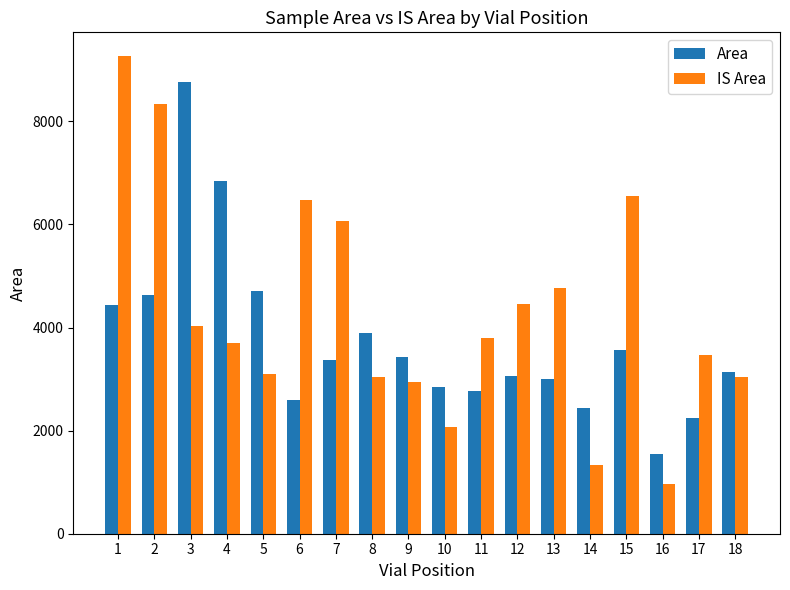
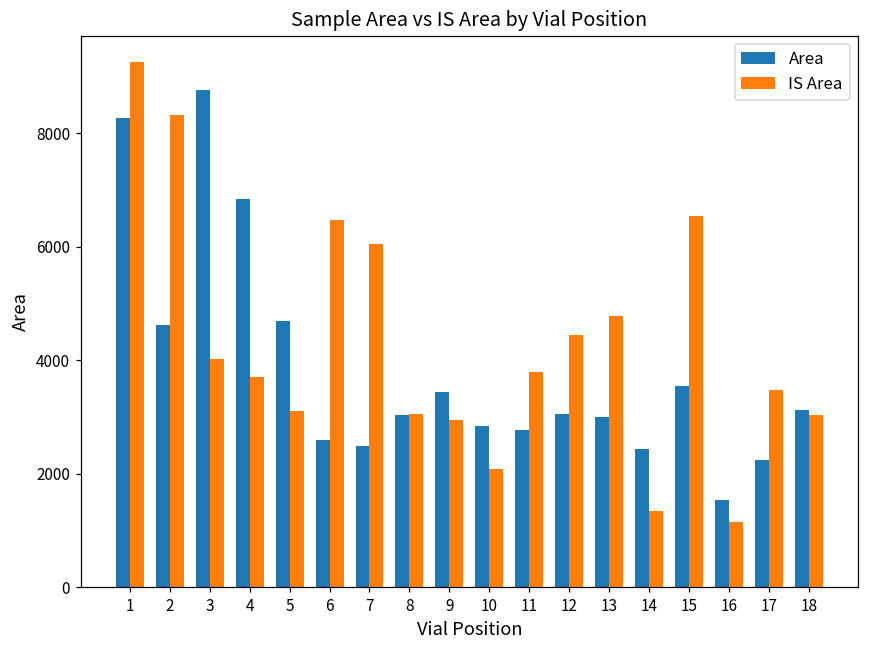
Area, 1: 4400 -> 8300
Area, 7: 3400 -> 2500
Area, 8: 3900 -> 3000
IS Area, 16: 1000 -> 1100
